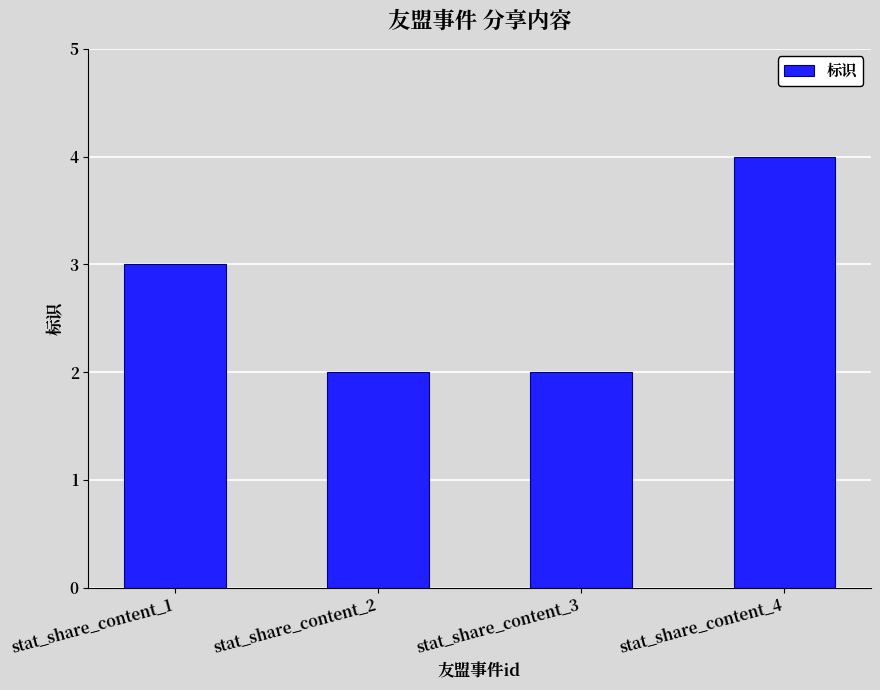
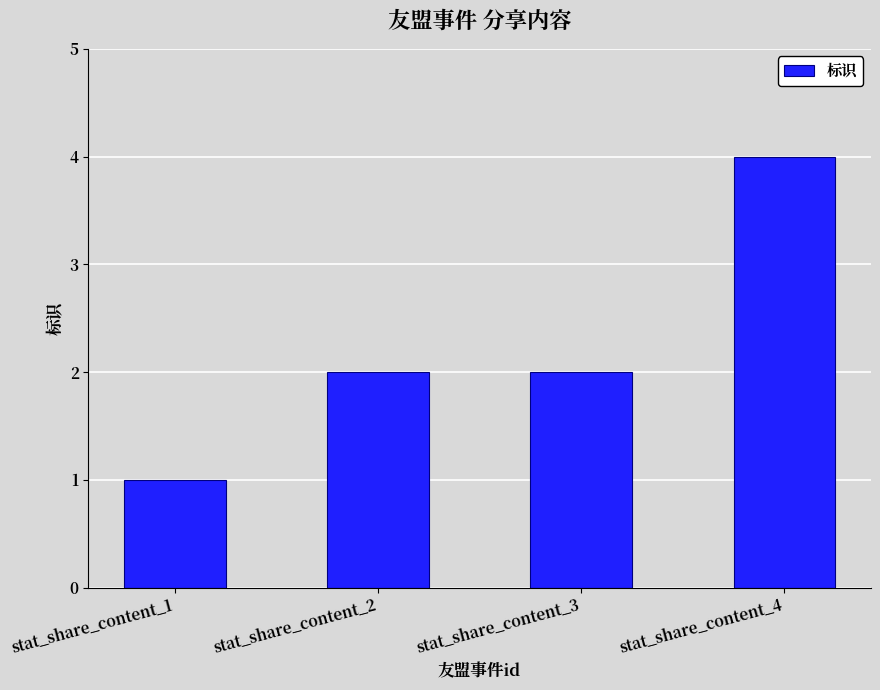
stat_share_content_1: 3 -> 1
